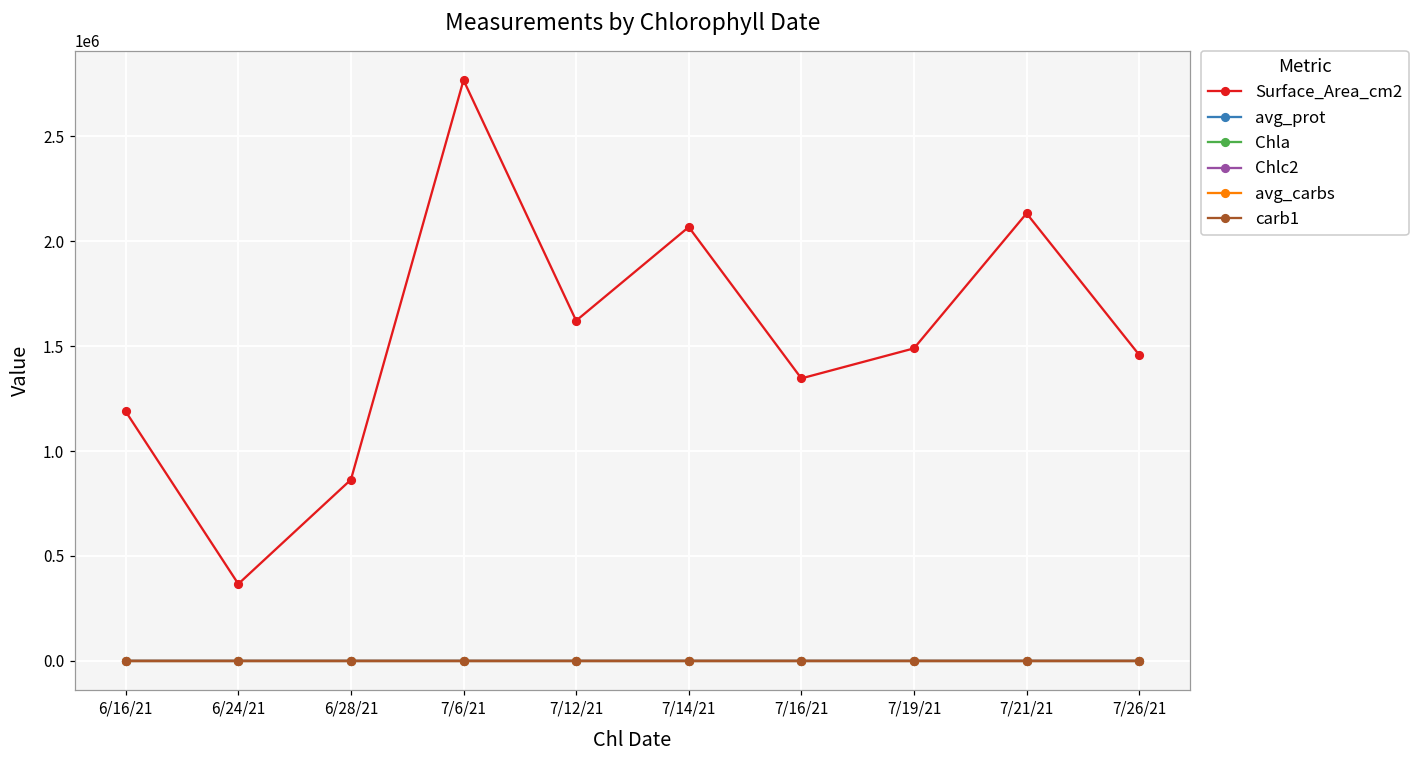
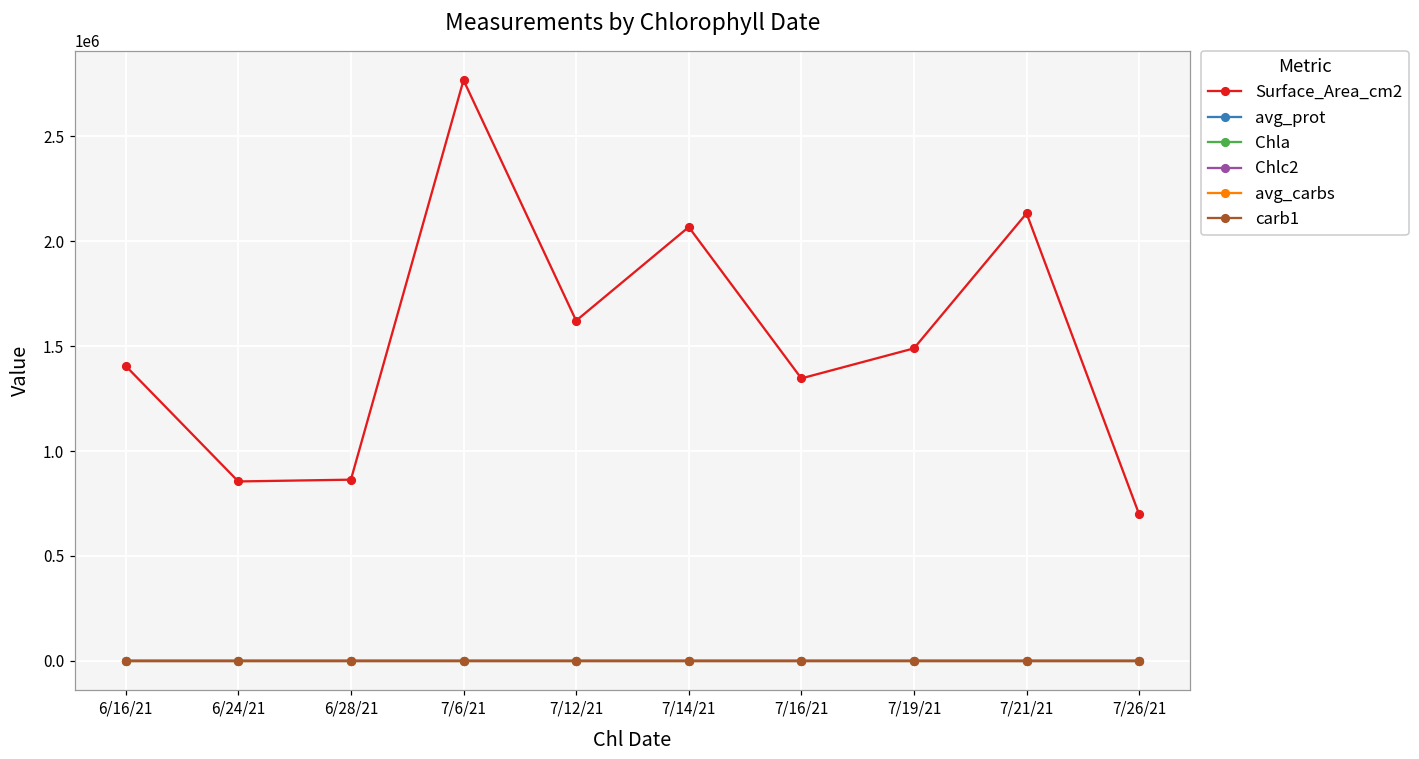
Surface_Area_cm2, 6/16/21: 1190000 -> 1410000
Surface_Area_cm2, 6/24/21: 370000 -> 860000
Surface_Area_cm2, 7/26/21: 1460000 -> 700000
